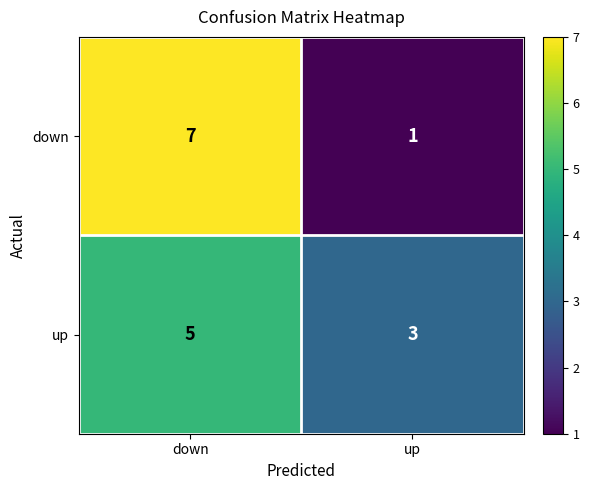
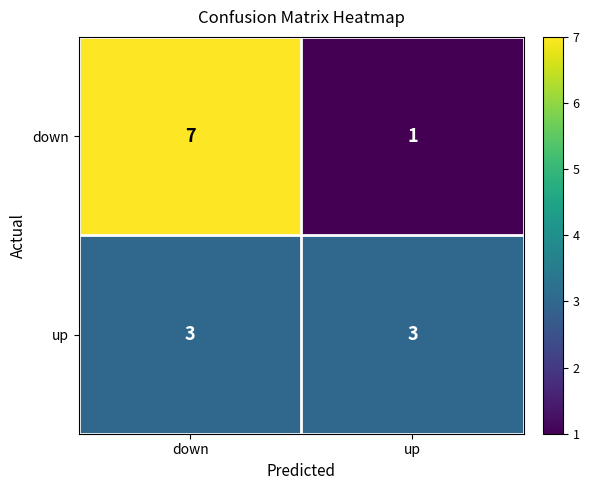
up, down: 5 -> 3
